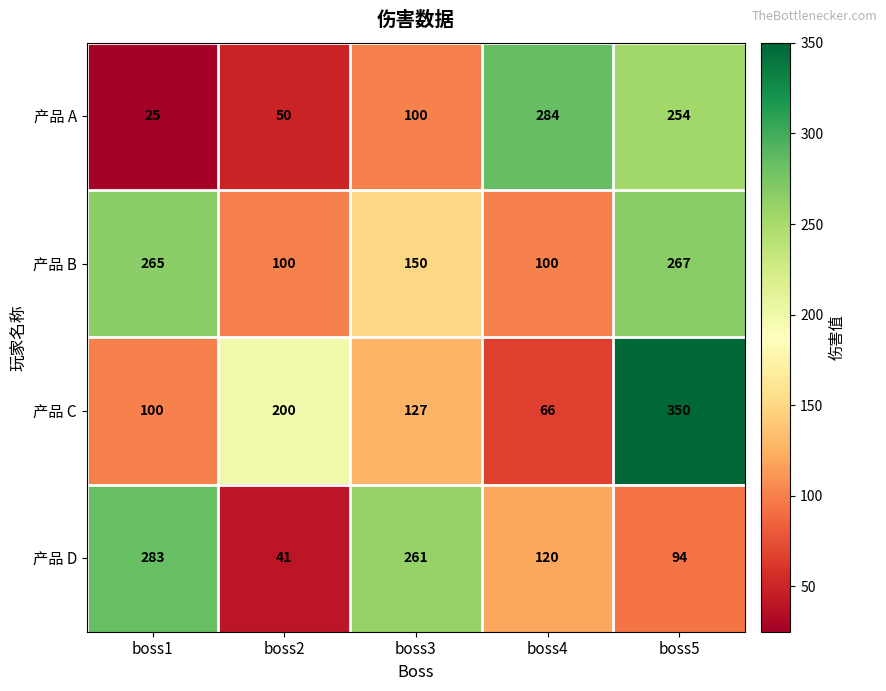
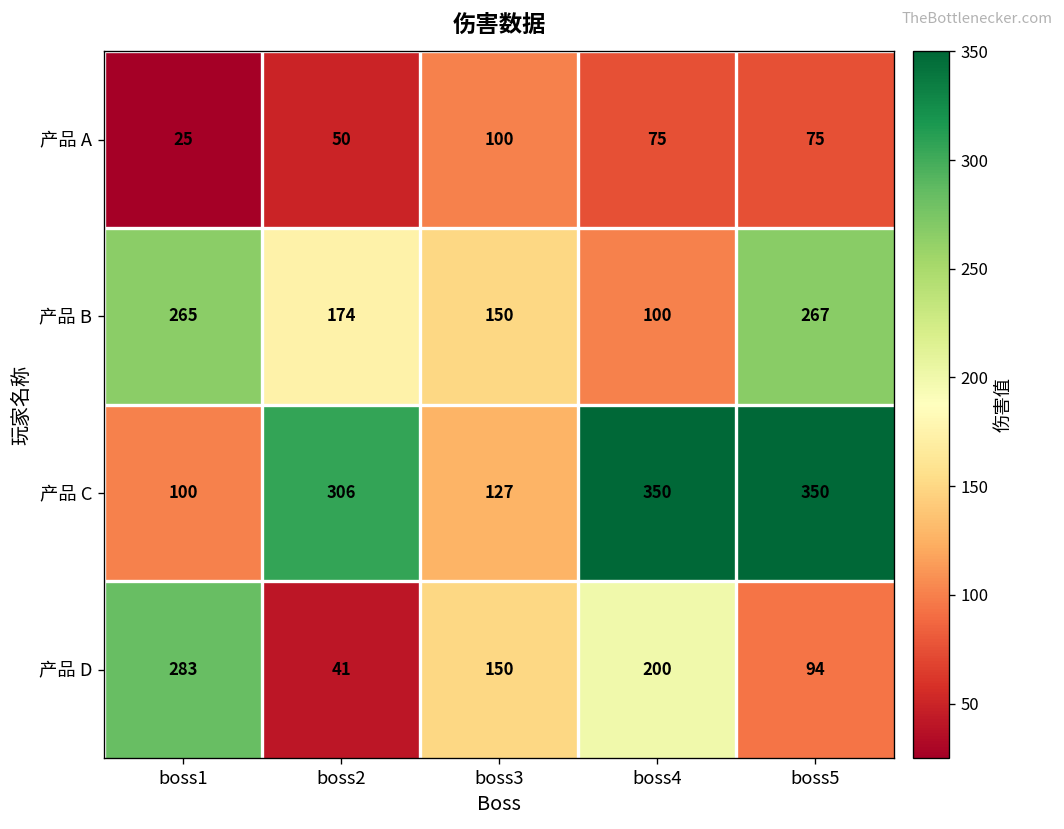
产品 A, boss4: 284 -> 75
产品 A, boss5: 254 -> 75
产品 B, boss2: 100 -> 174
产品 C, boss2: 200 -> 306
产品 C, boss4: 66 -> 350
产品 D, boss3: 261 -> 150
产品 D, boss4: 120 -> 200
